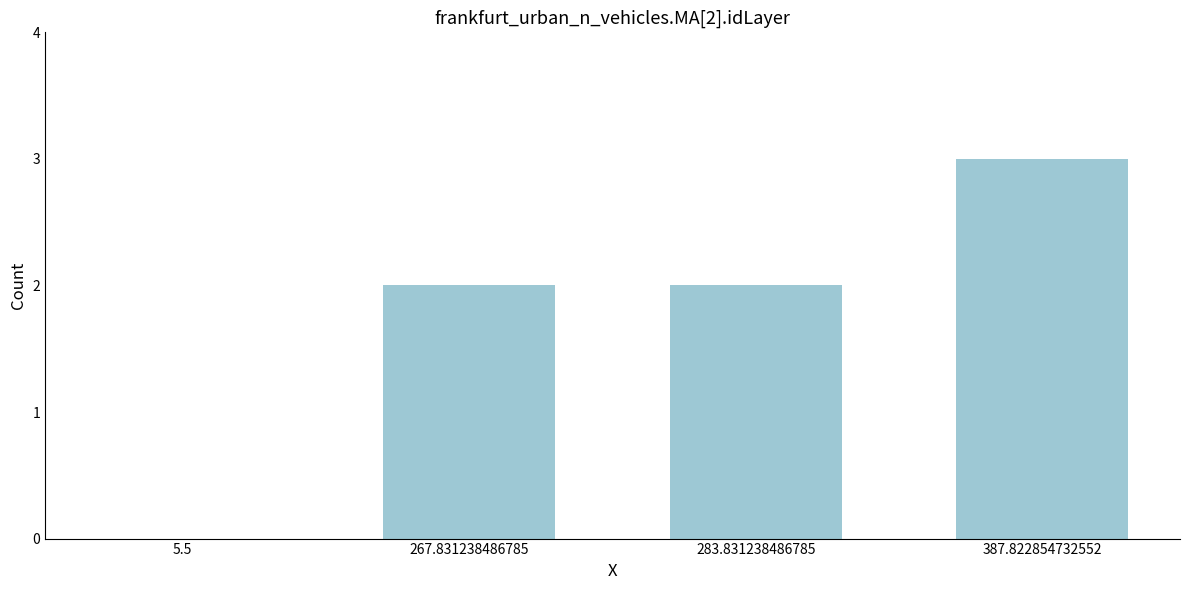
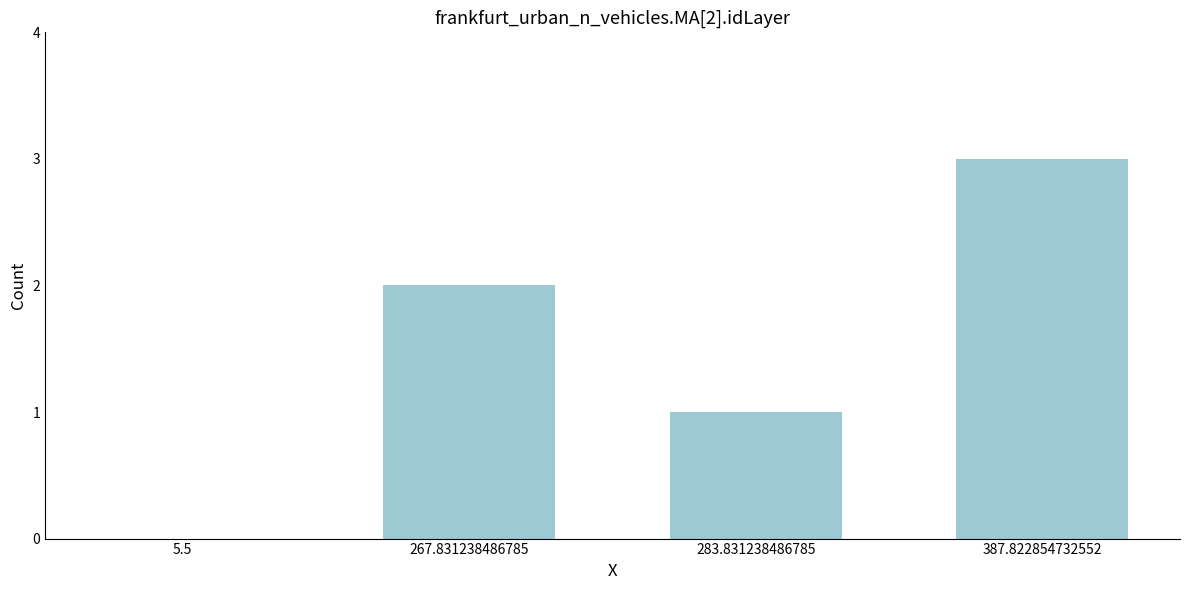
283.831238486785: 2 -> 1
